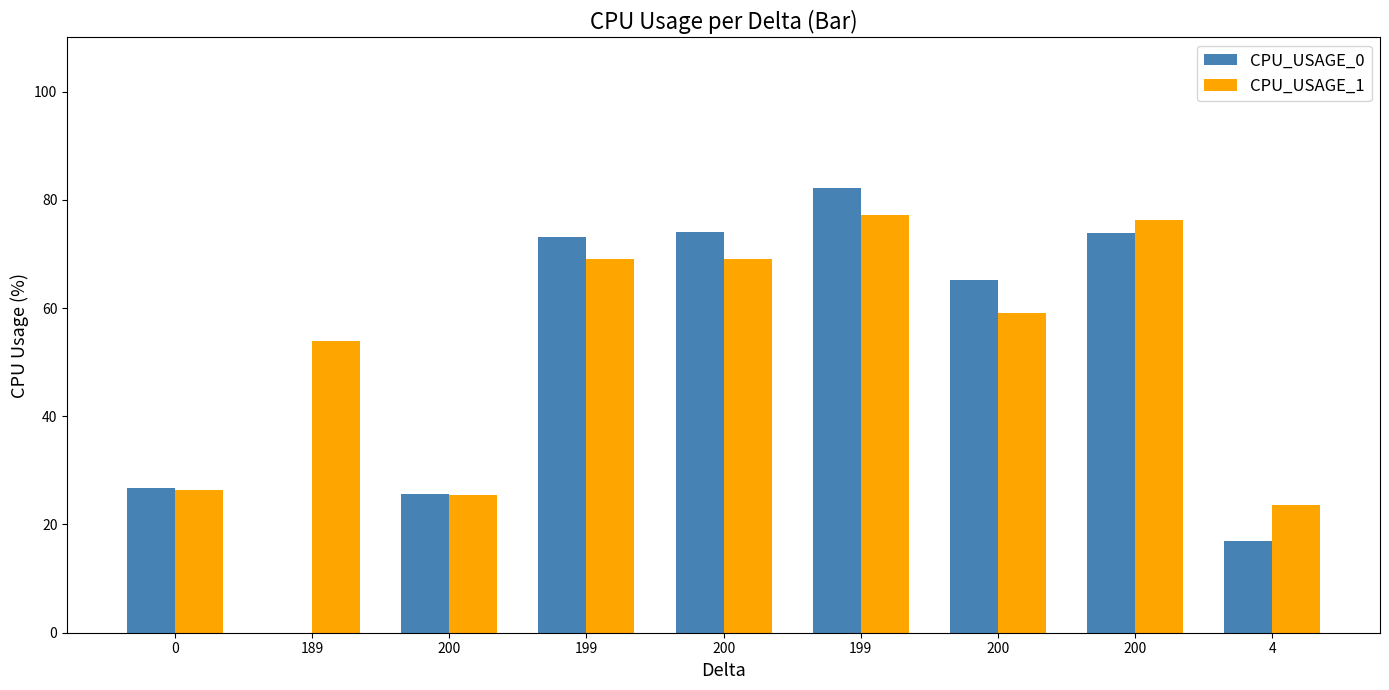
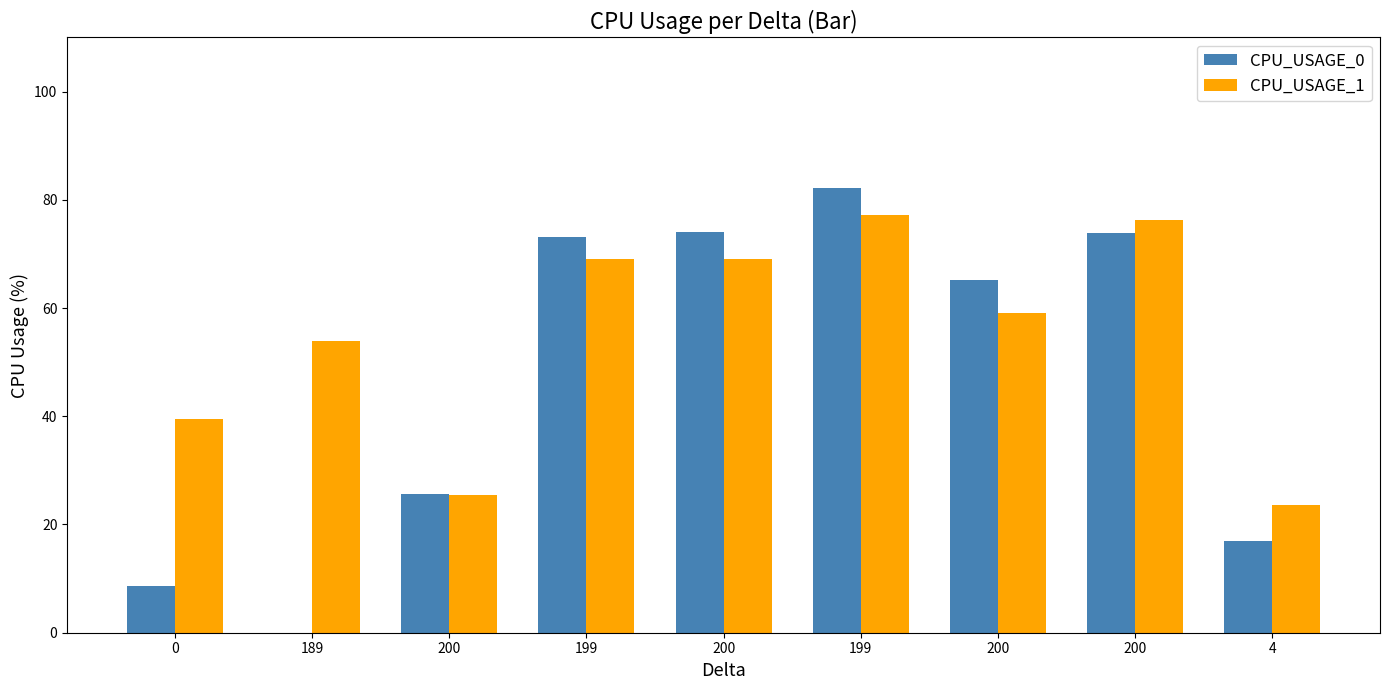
CPU_USAGE_0, 0: 27 -> 9
CPU_USAGE_1, 0: 26 -> 40
